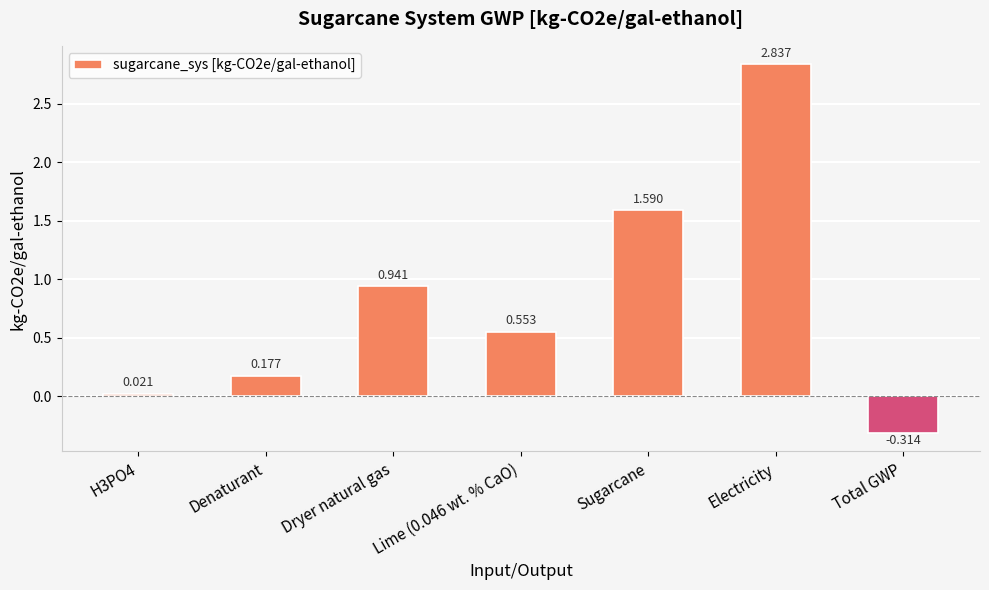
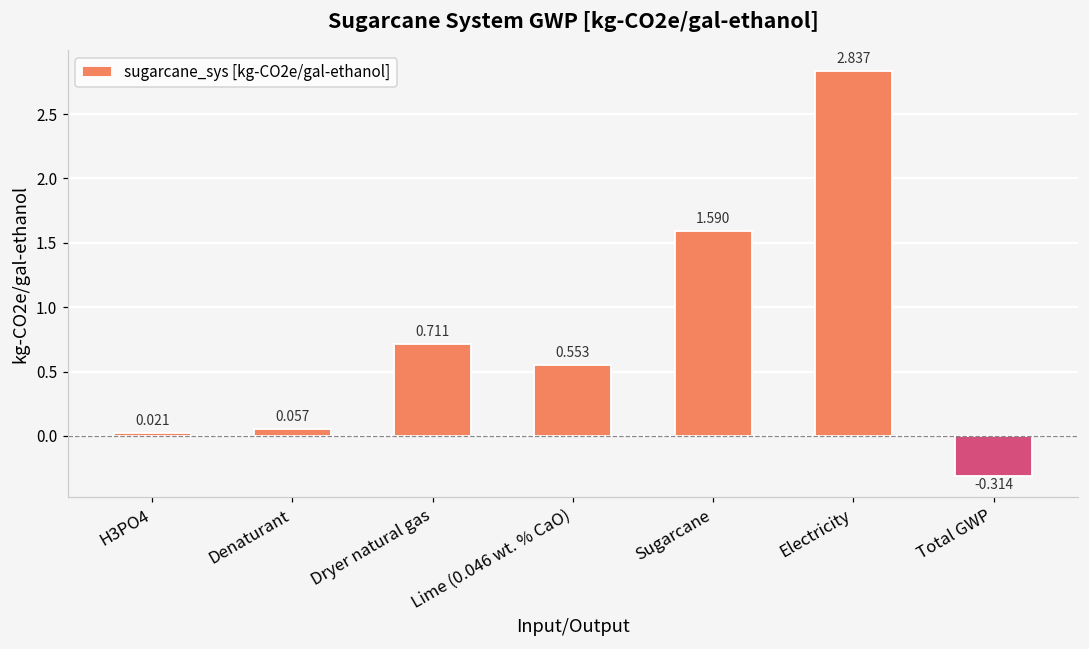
Denaturant: 0.177 -> 0.057
Dryer natural gas: 0.941 -> 0.711
